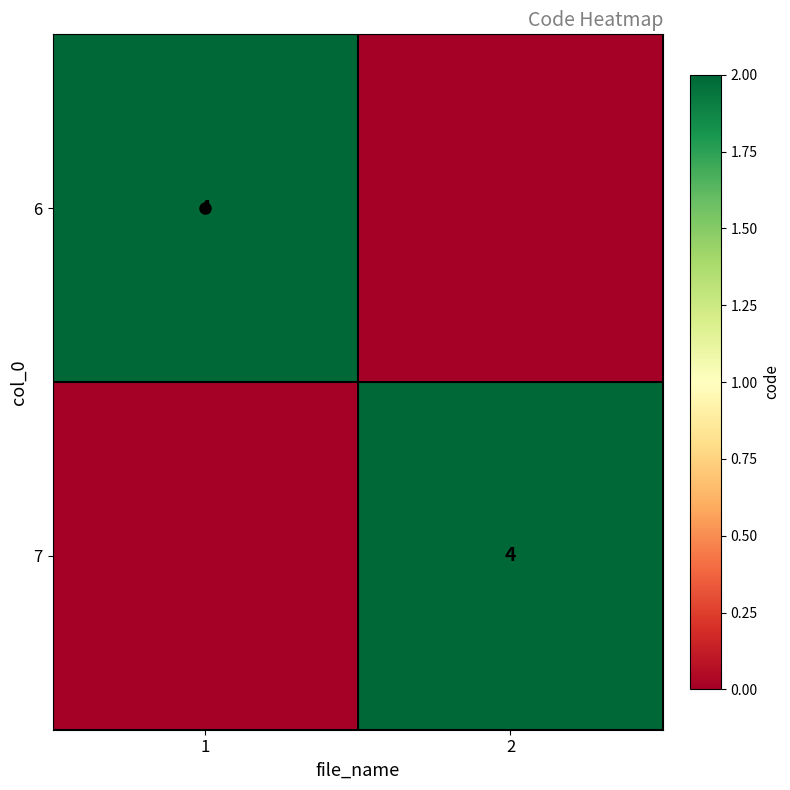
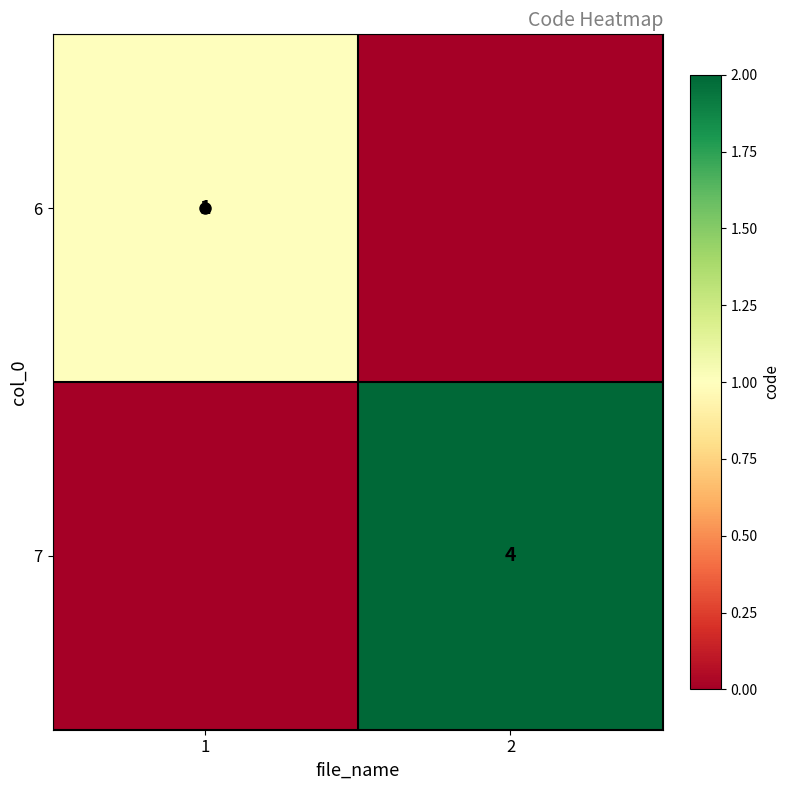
6, 1: 4 -> 1
